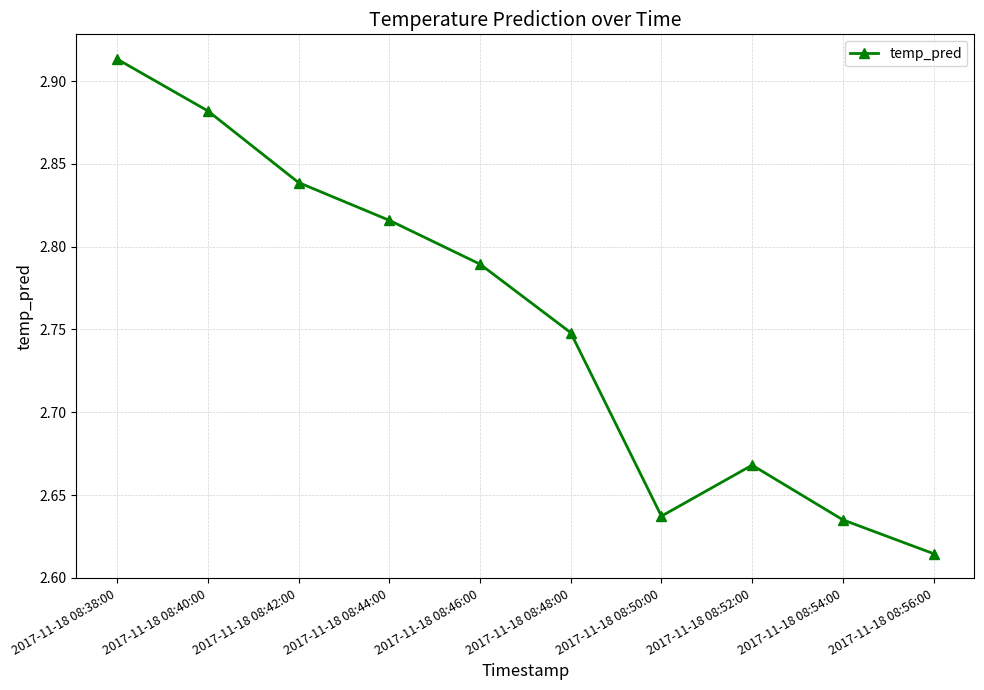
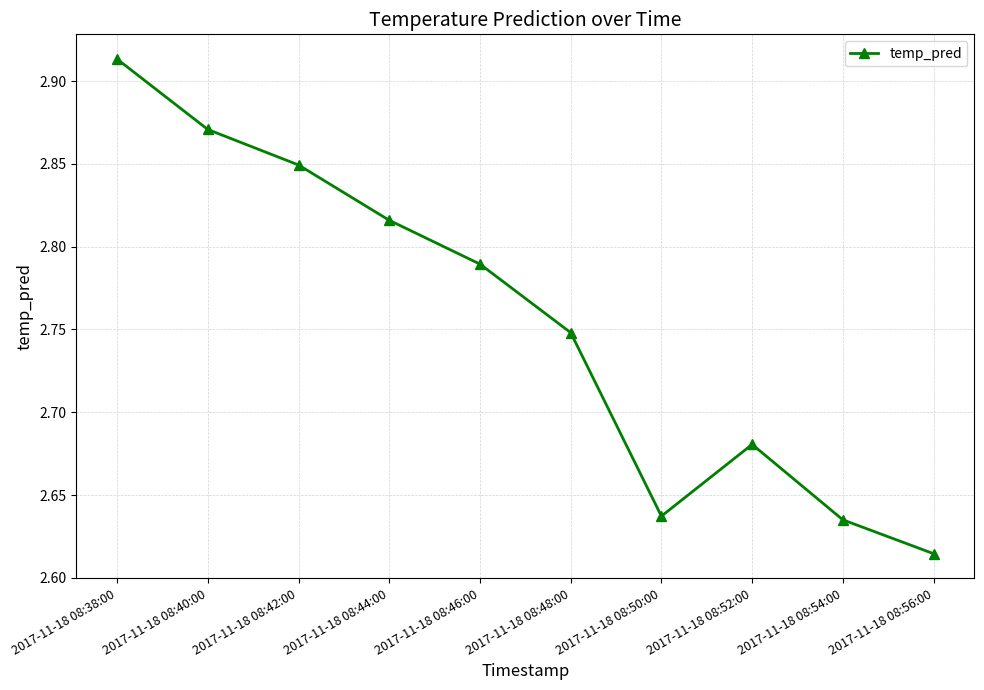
2017-11-18 08:40:00: 2.882 -> 2.871
2017-11-18 08:42:00: 2.839 -> 2.849
2017-11-18 08:52:00: 2.668 -> 2.681
